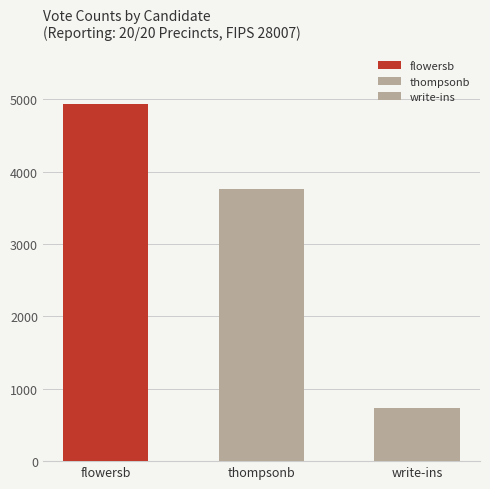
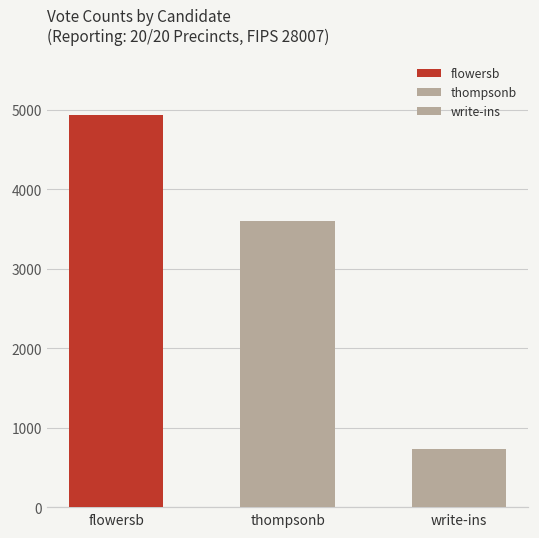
thompsonb: 3800 -> 3600
